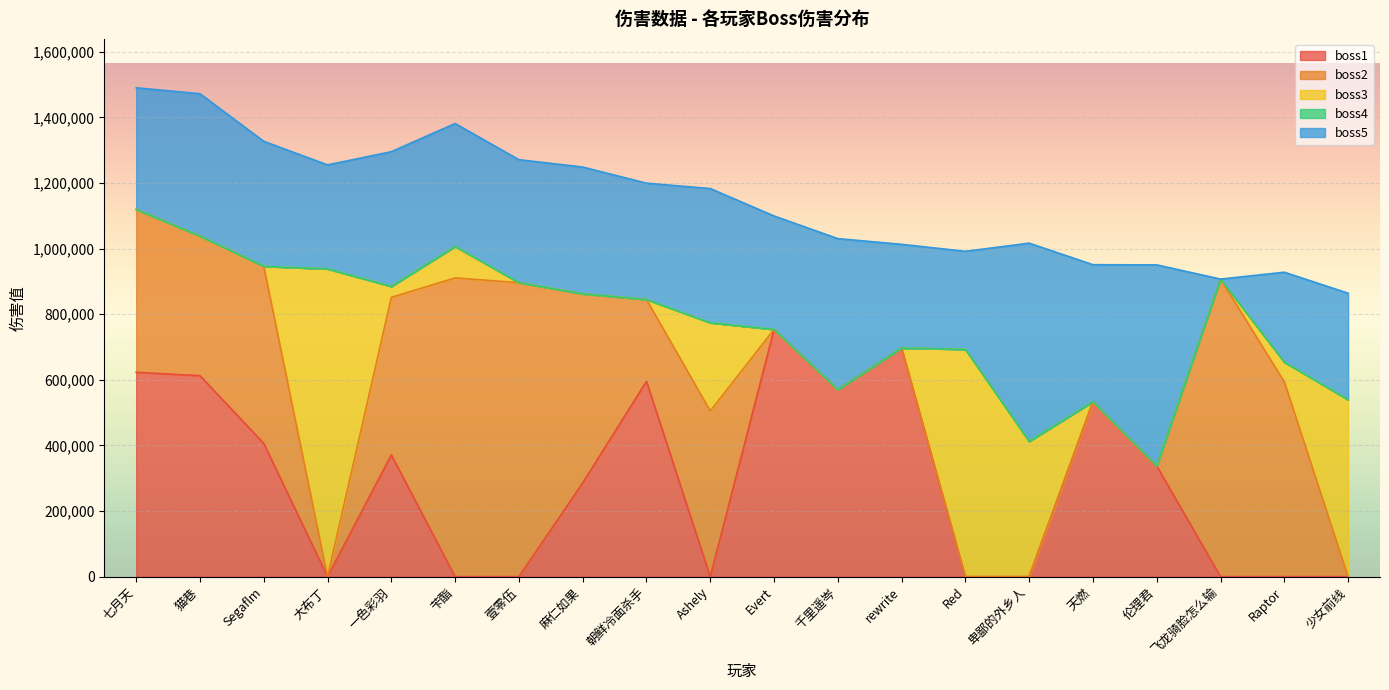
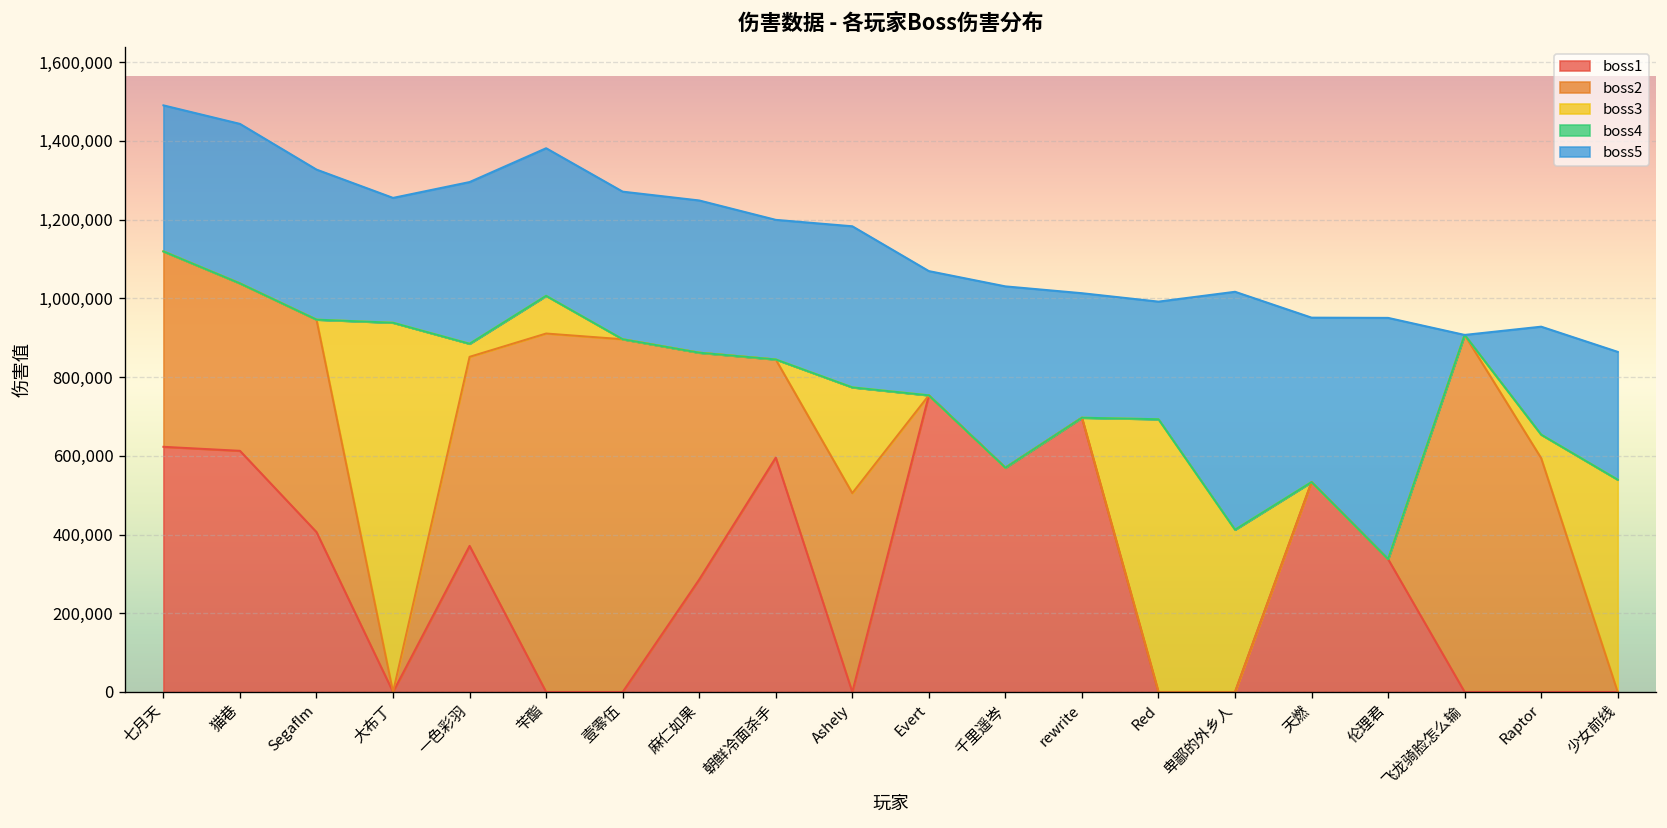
boss5, 猫巷: 430,000 -> 410,000
boss5, Evert: 350,000 -> 320,000
